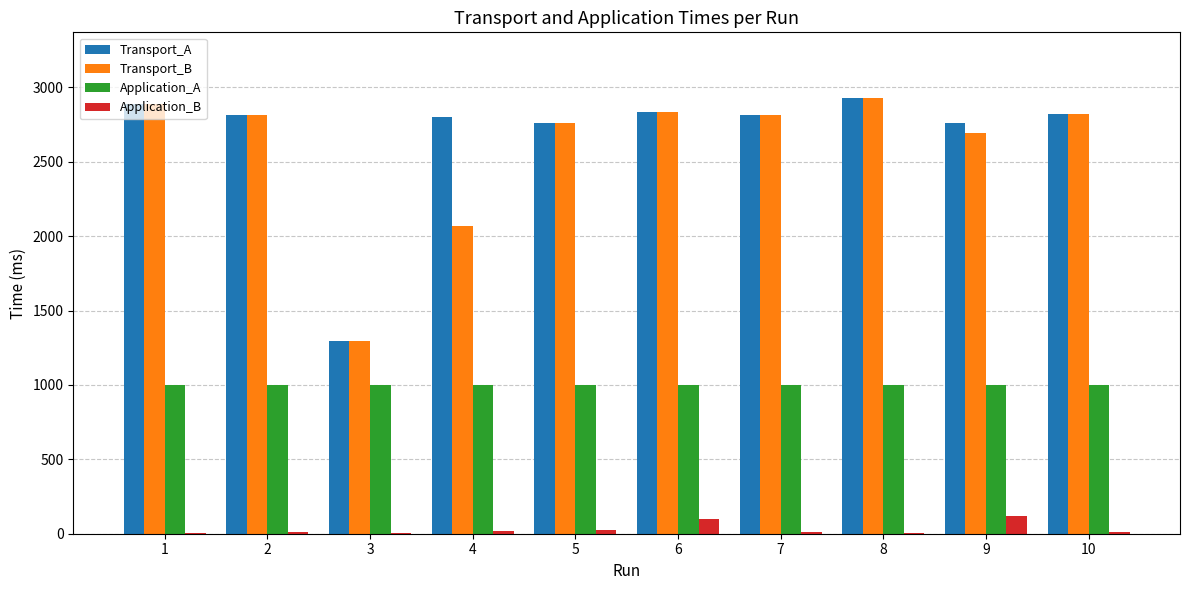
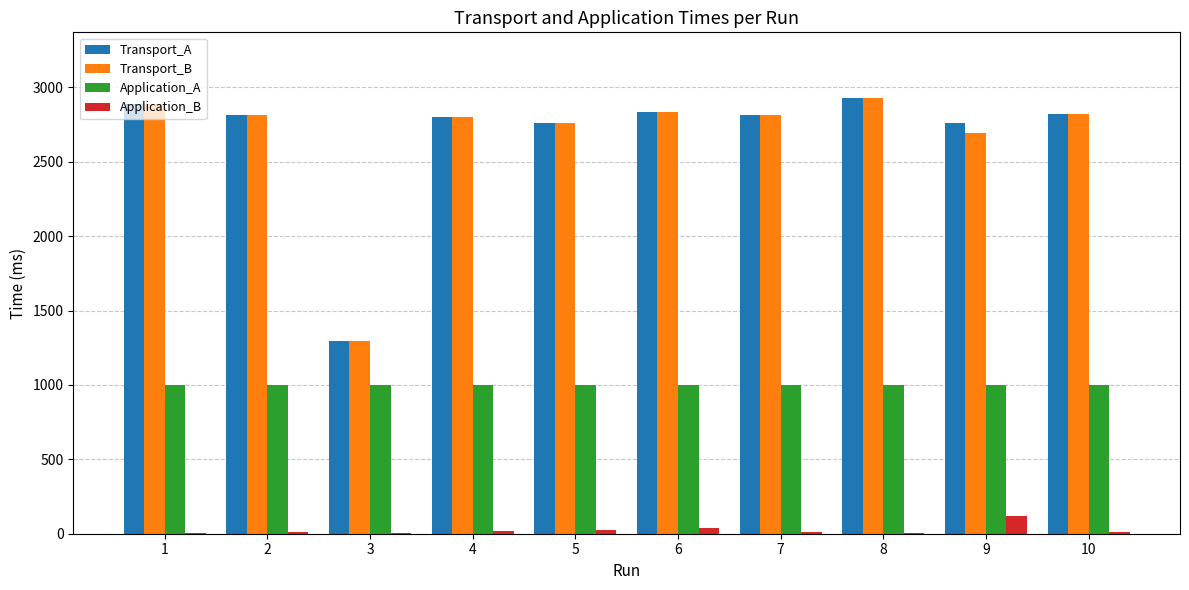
Transport_B, 4: 2070 -> 2800
Application_B, 6: 100 -> 40
